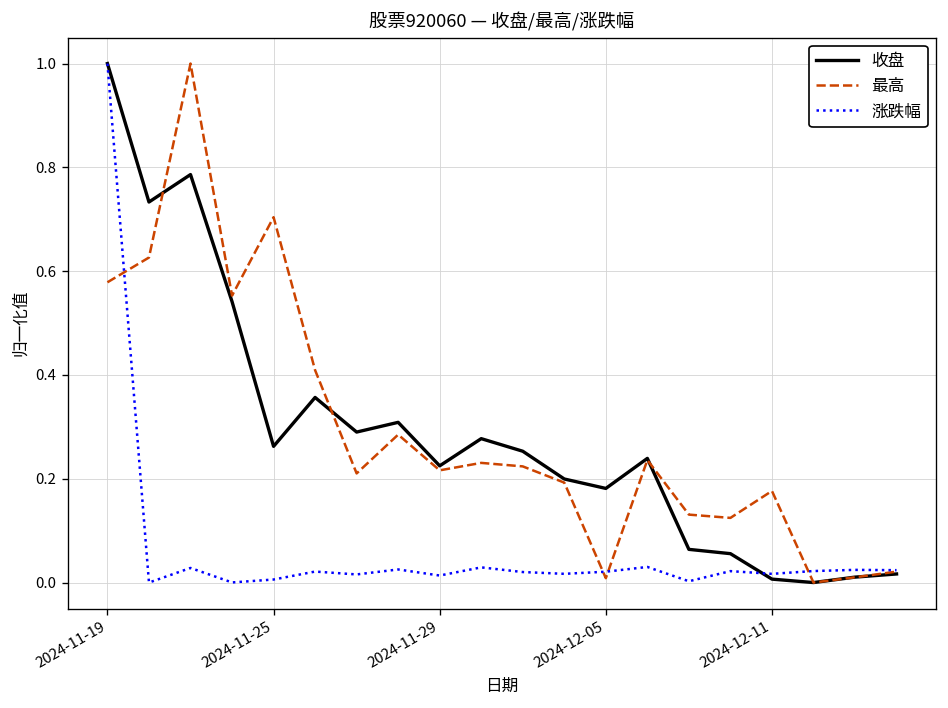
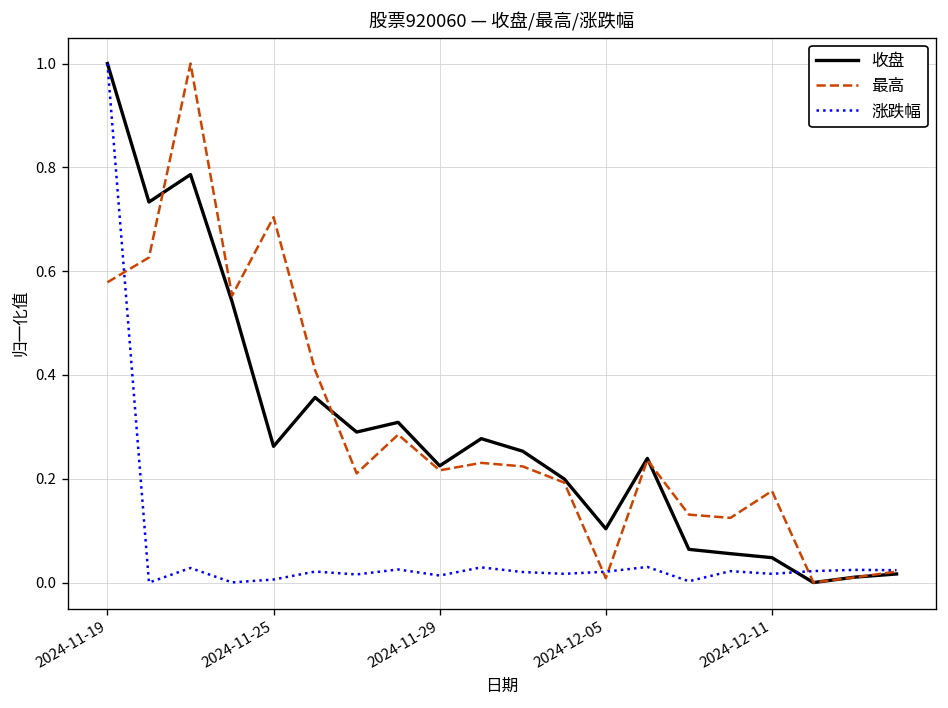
收盘, 2024-12-05: 0.18 -> 0.10
收盘, 2024-12-11: 0.01 -> 0.05
